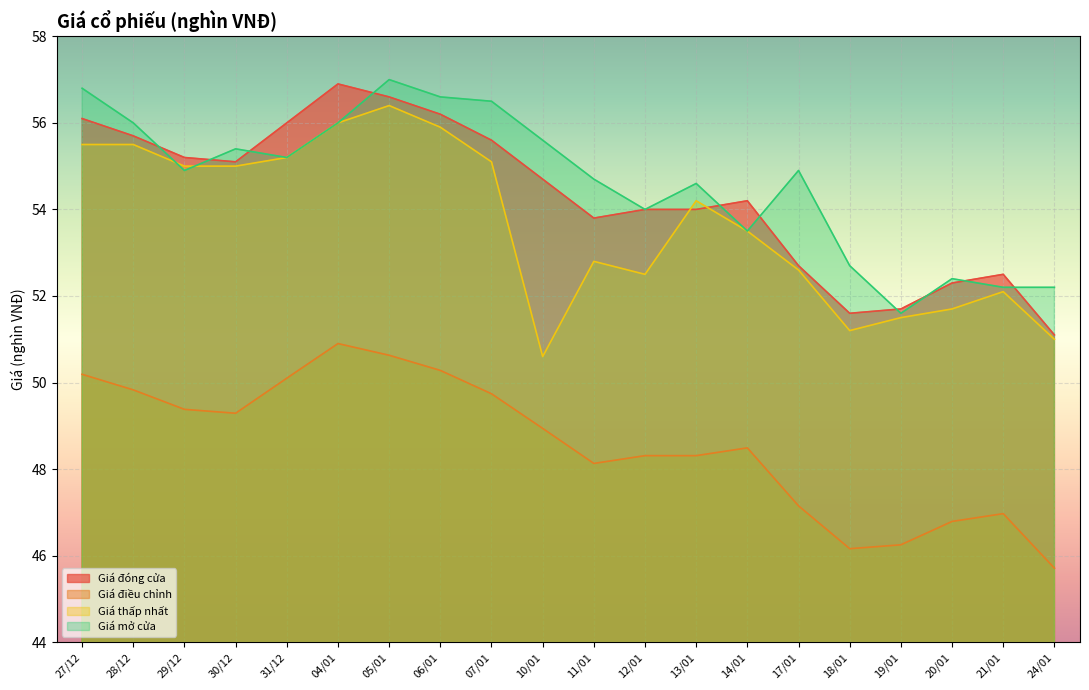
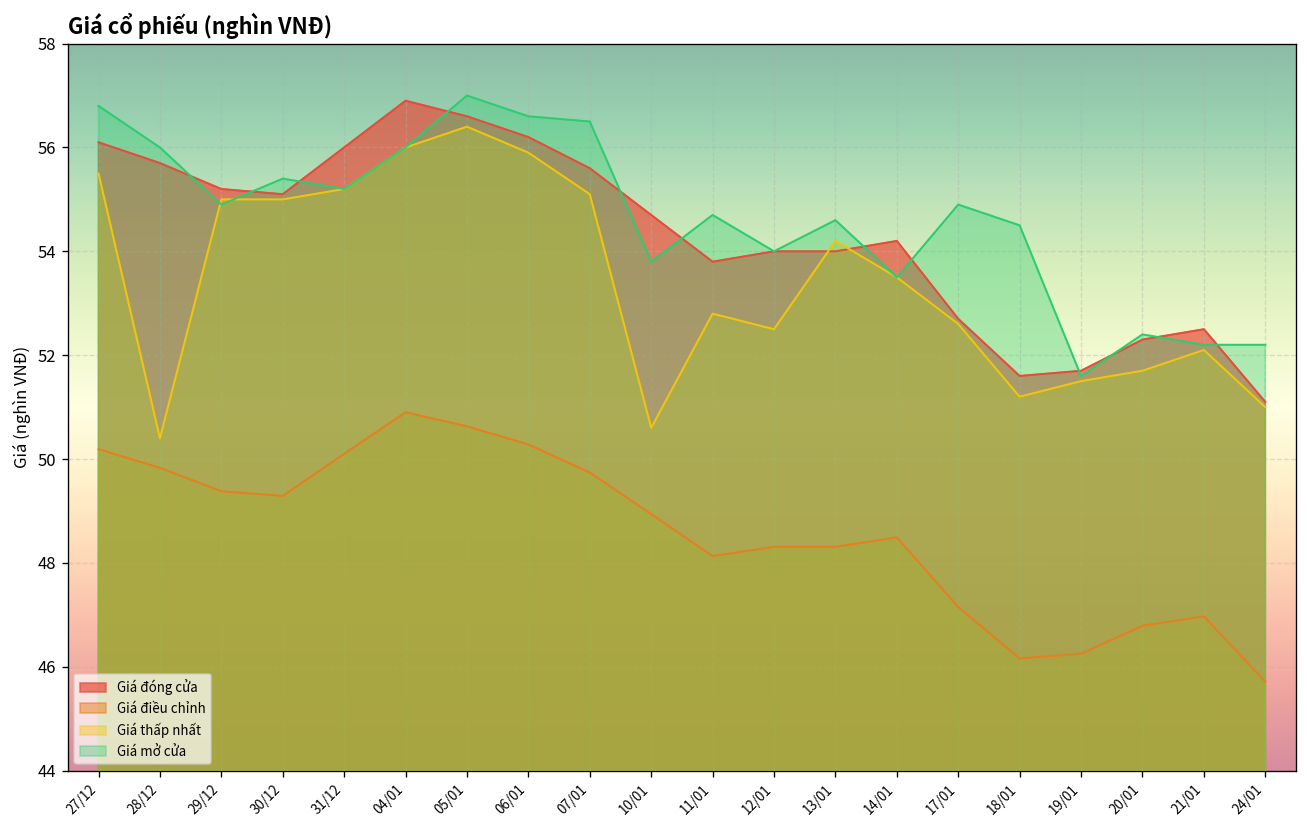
Giá thấp nhất, 28/12: 55.5 -> 50.4
Giá mở cửa, 10/01: 55.6 -> 53.8
Giá mở cửa, 18/01: 52.7 -> 54.5
